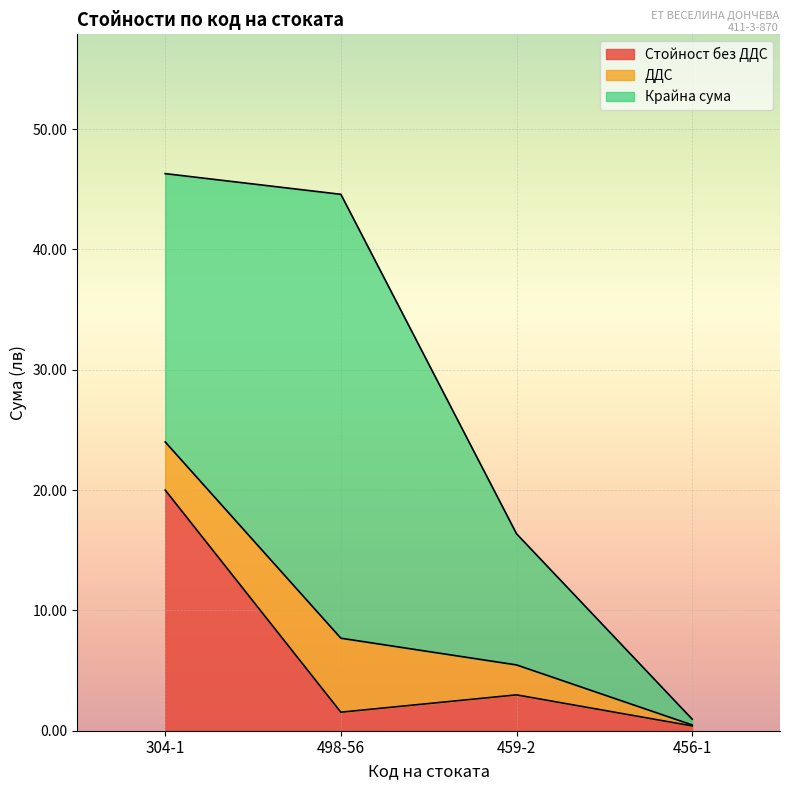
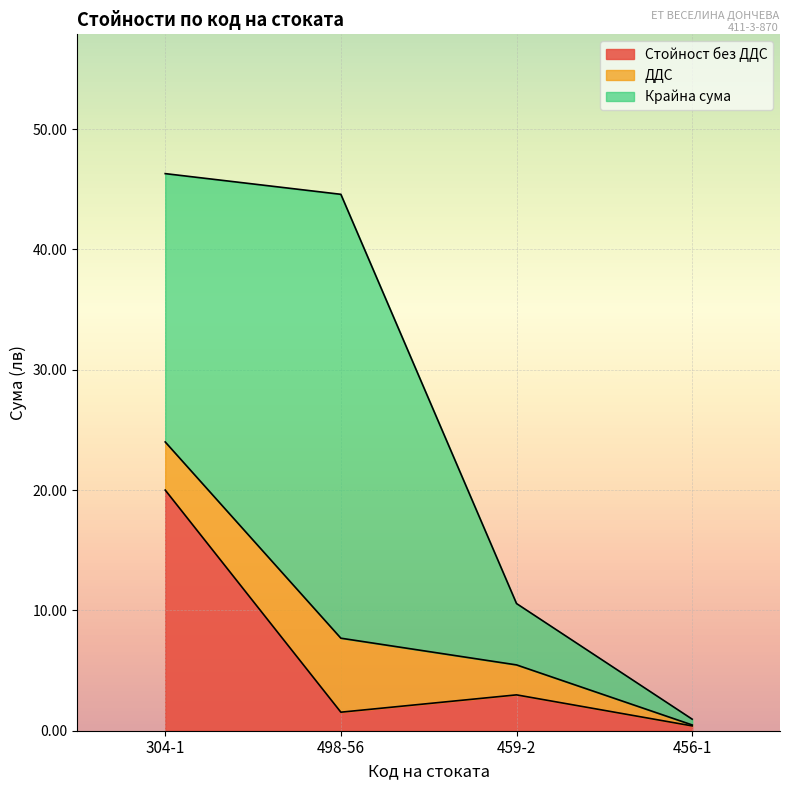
Крайна сума, 459-2: 10.9 -> 5.1
